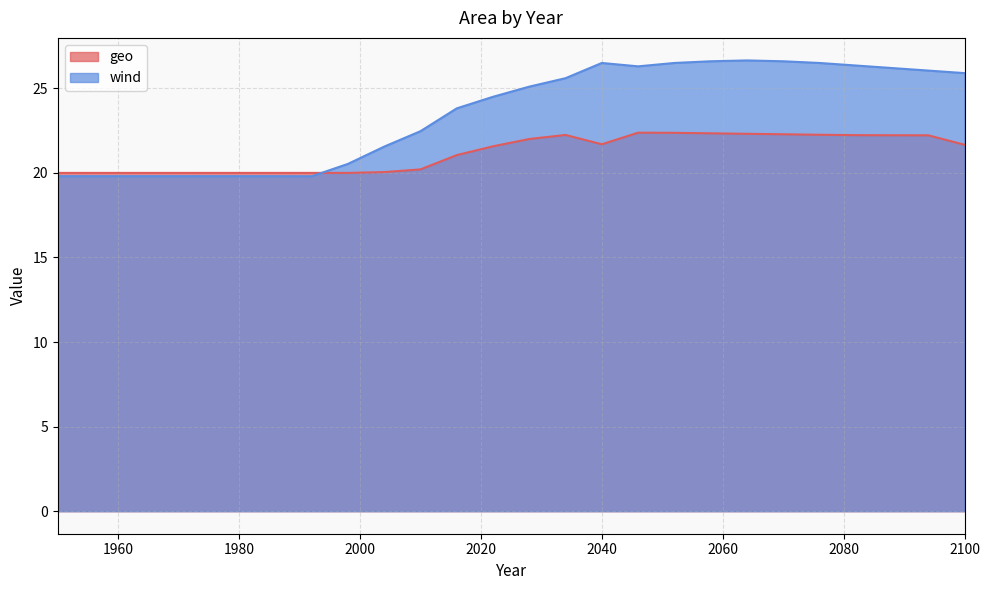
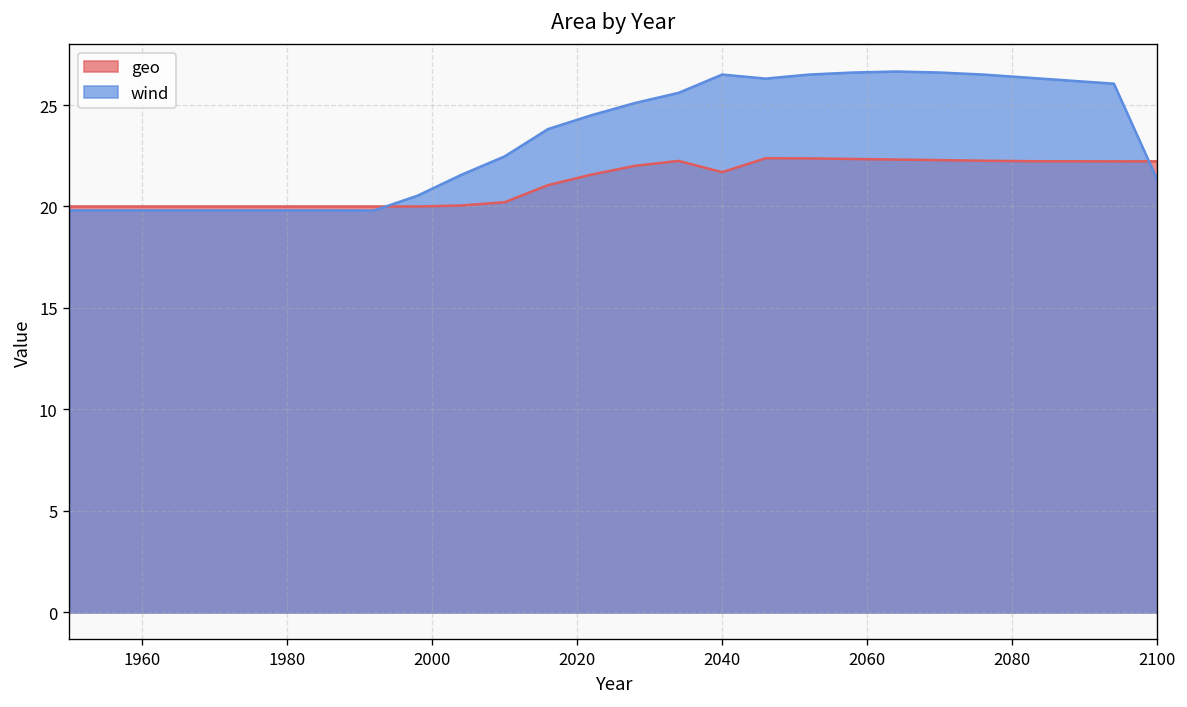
geo, 2100: 21.7 -> 22.2
wind, 2100: 25.9 -> 21.3
